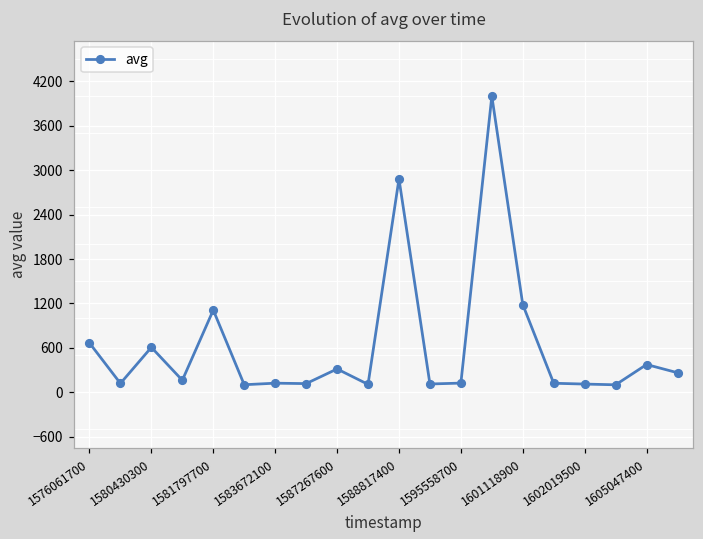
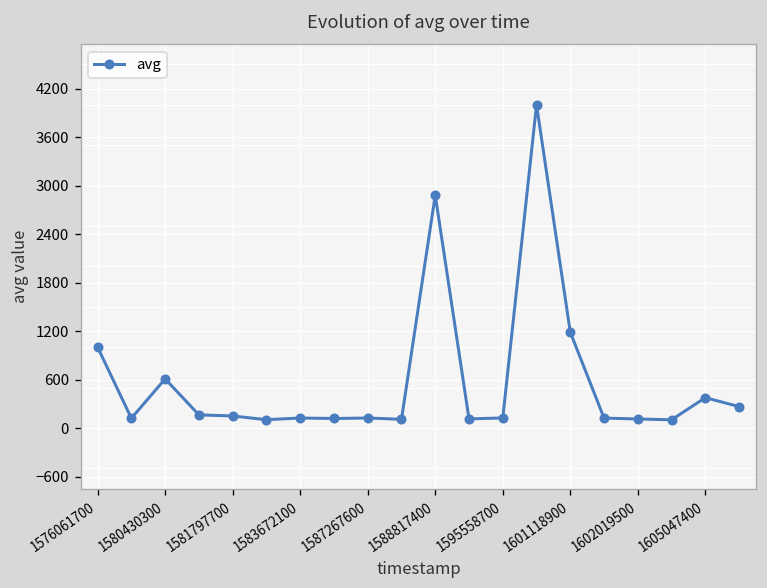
1576061700: 700 -> 1000
1581797700: 1100 -> 100
1587267600: 300 -> 100
